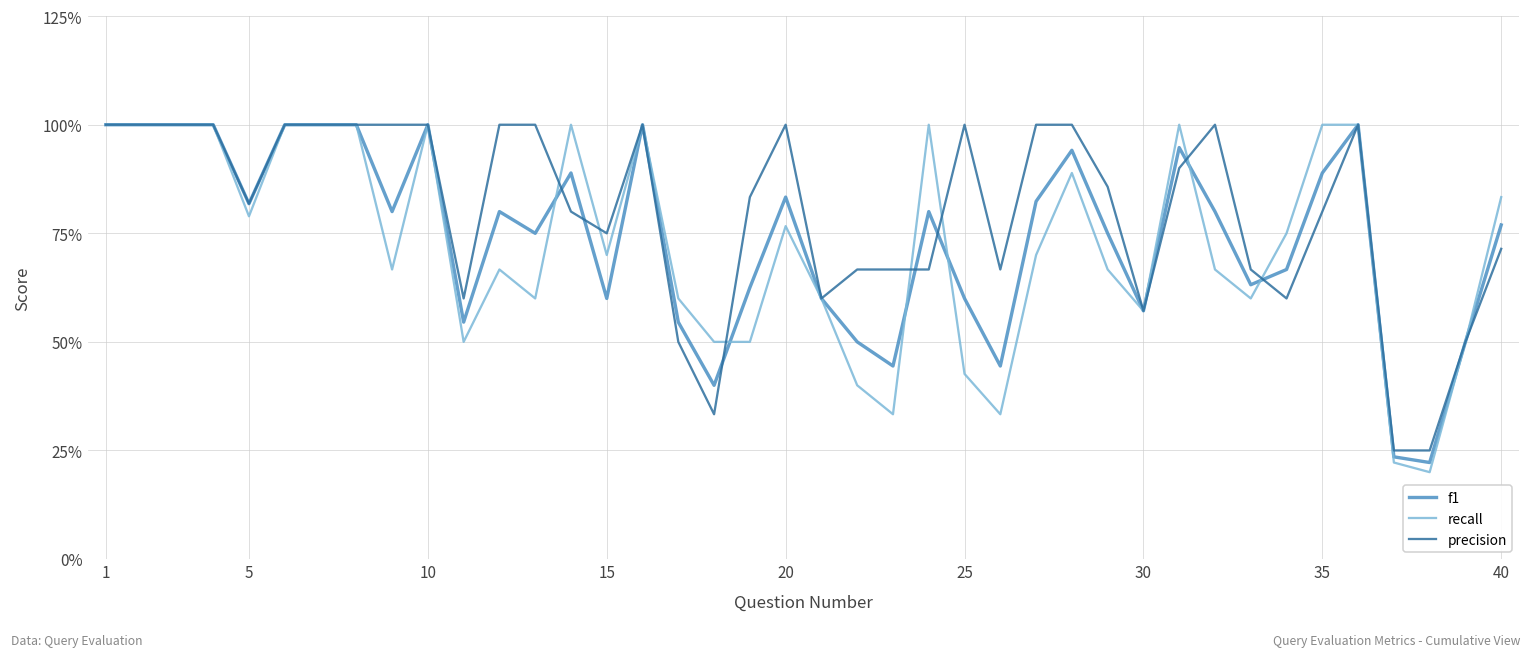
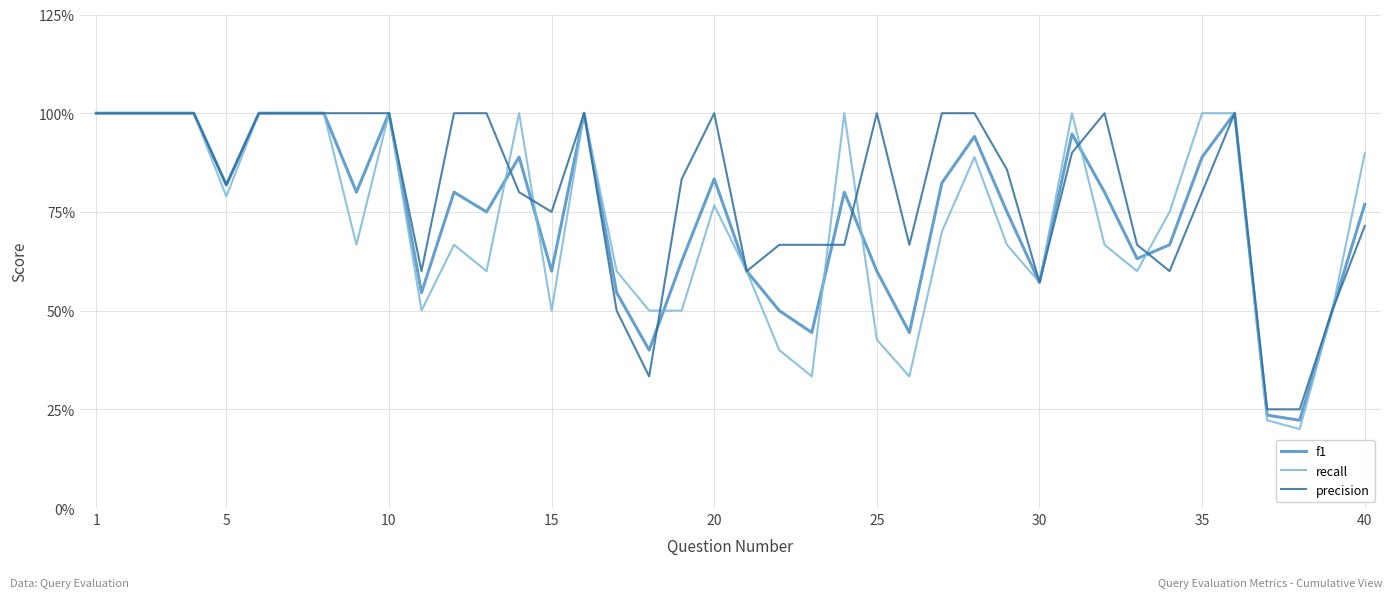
recall, 15: 70% -> 50%
recall, 40: 83% -> 90%
